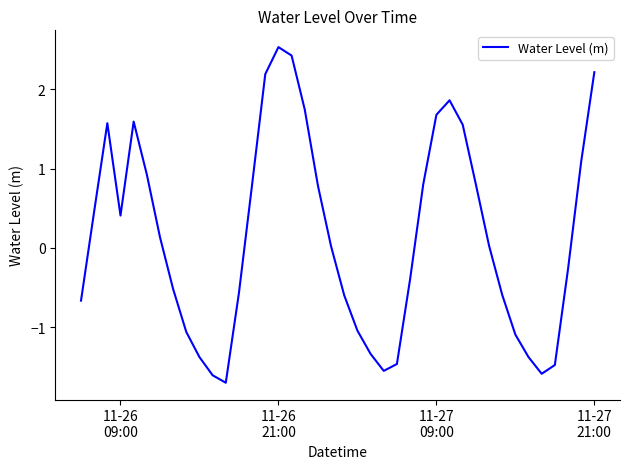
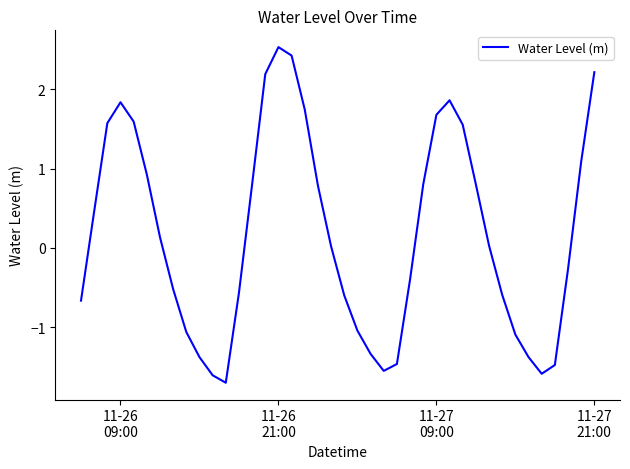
11-26 09:00: 0.4 -> 1.8
